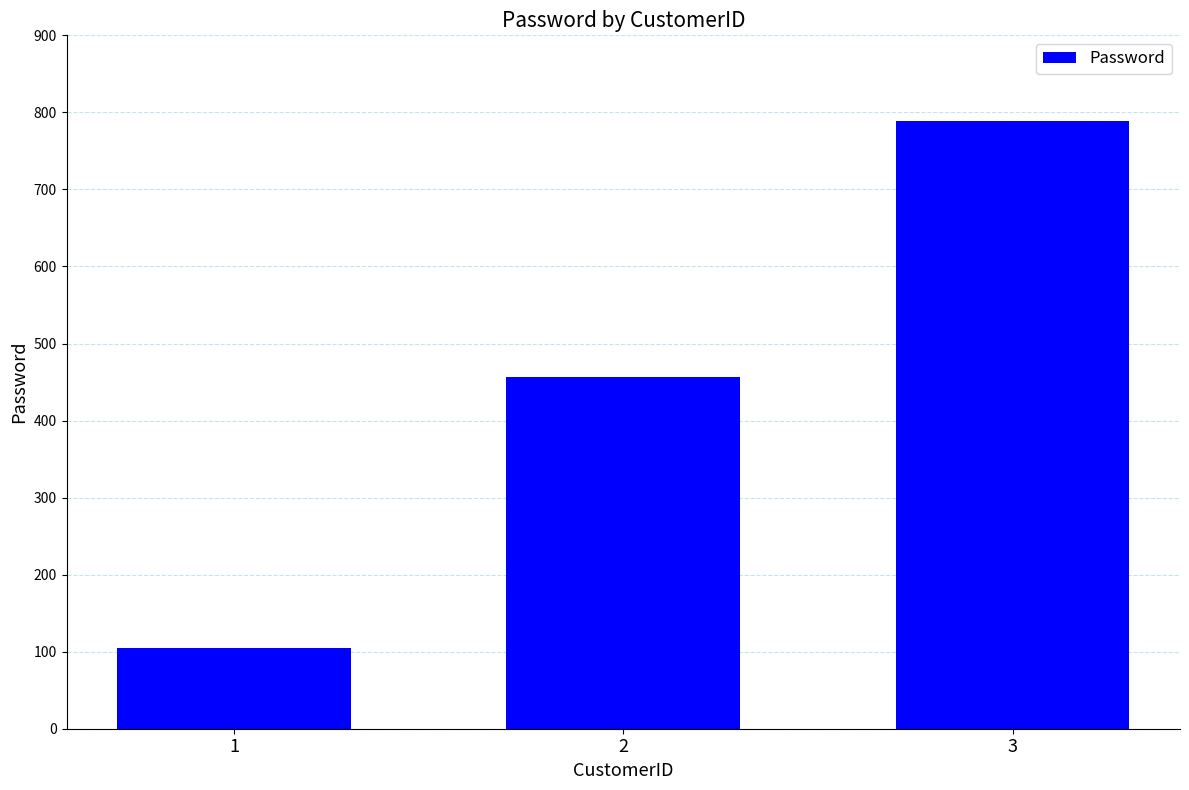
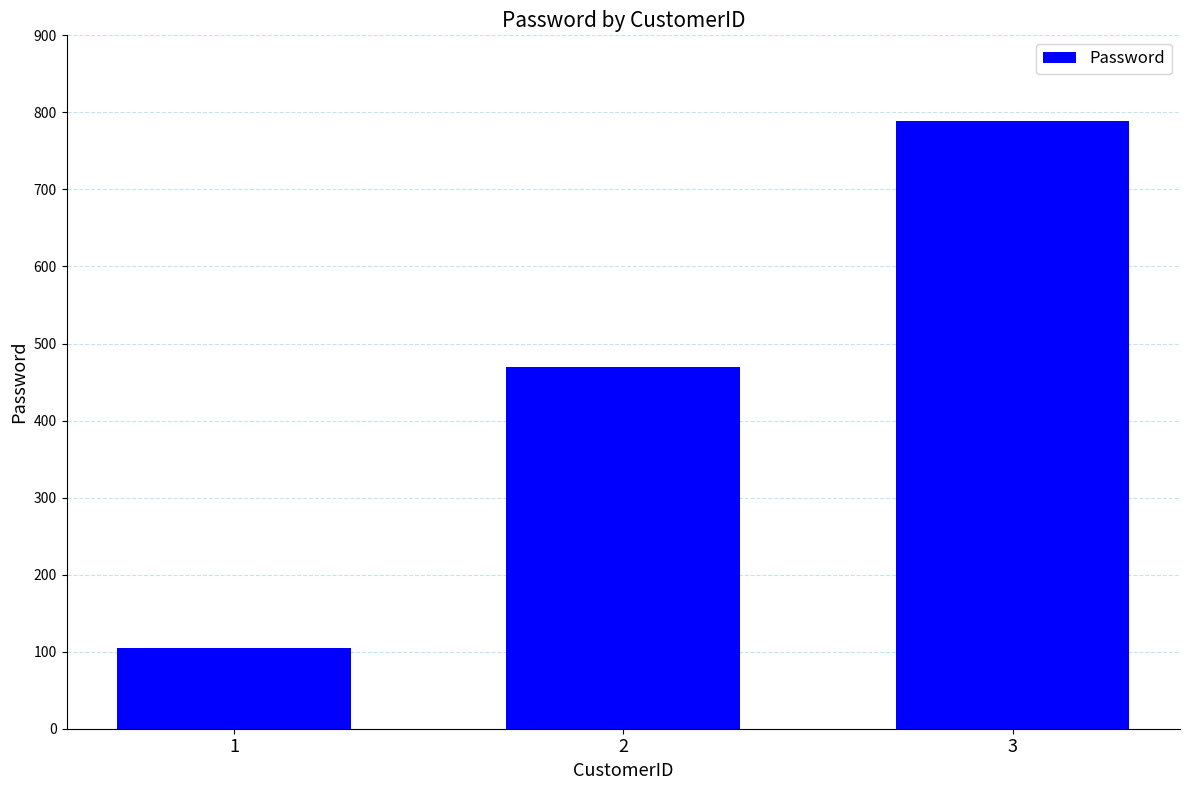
2: 460 -> 470
